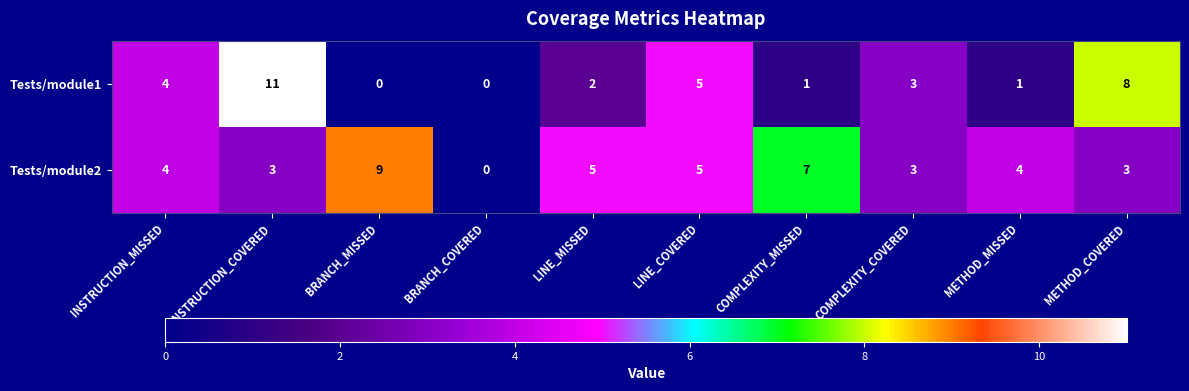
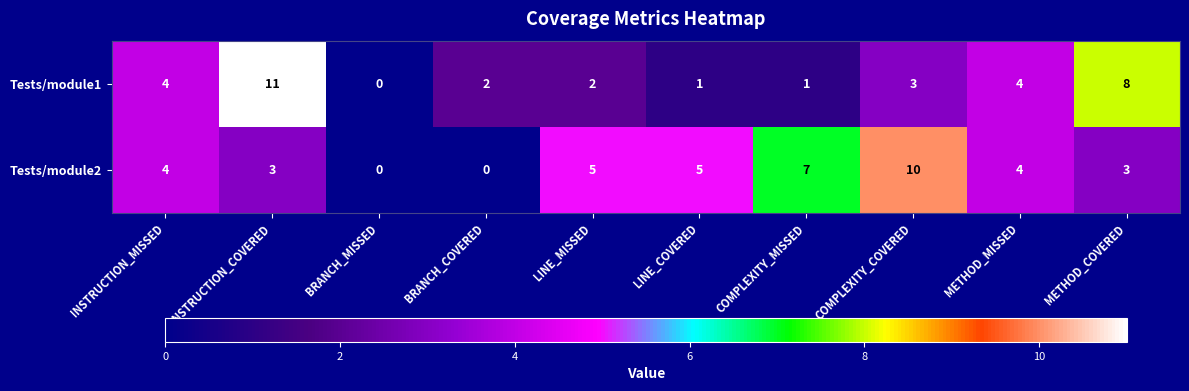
Tests/module1, BRANCH_COVERED: 0 -> 2
Tests/module1, LINE_COVERED: 5 -> 1
Tests/module1, METHOD_MISSED: 1 -> 4
Tests/module2, BRANCH_MISSED: 9 -> 0
Tests/module2, COMPLEXITY_COVERED: 3 -> 10
